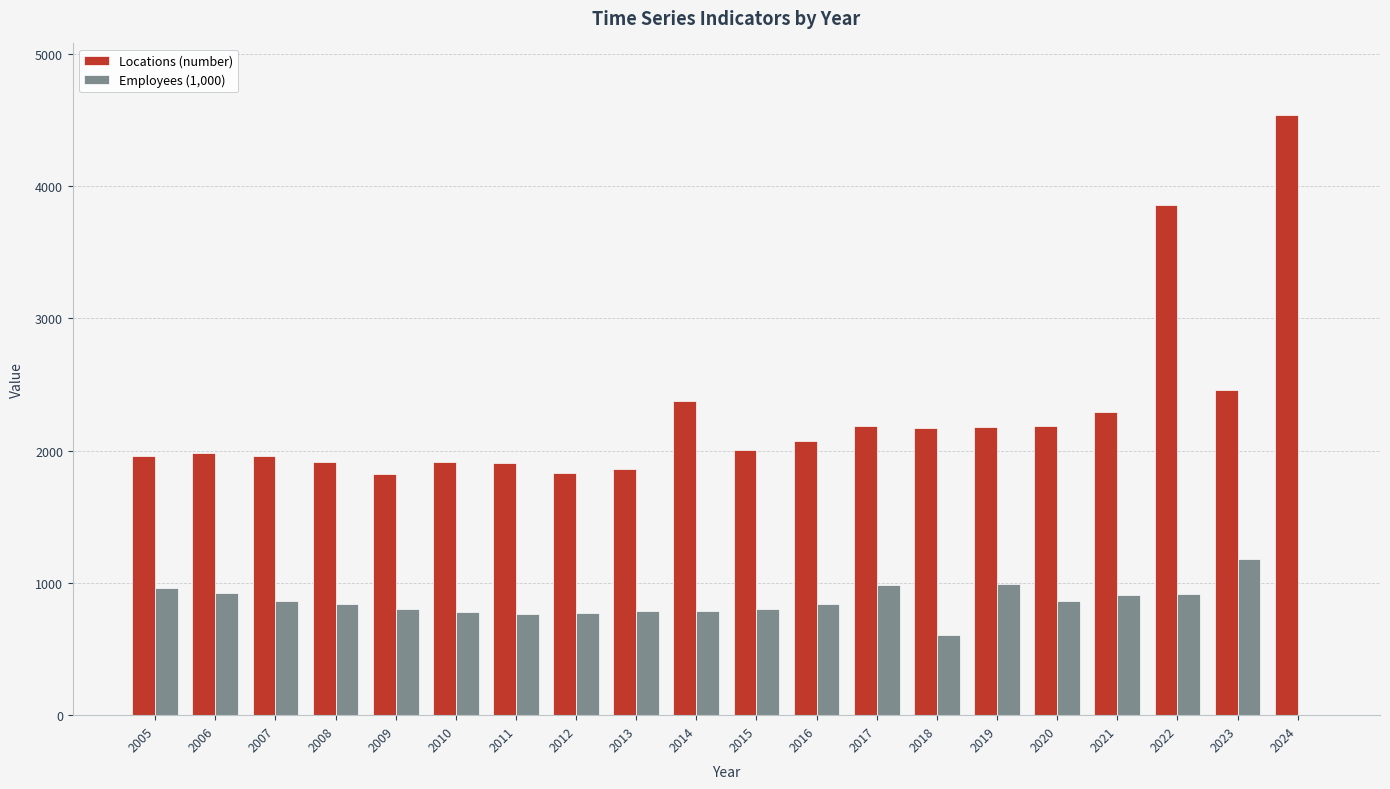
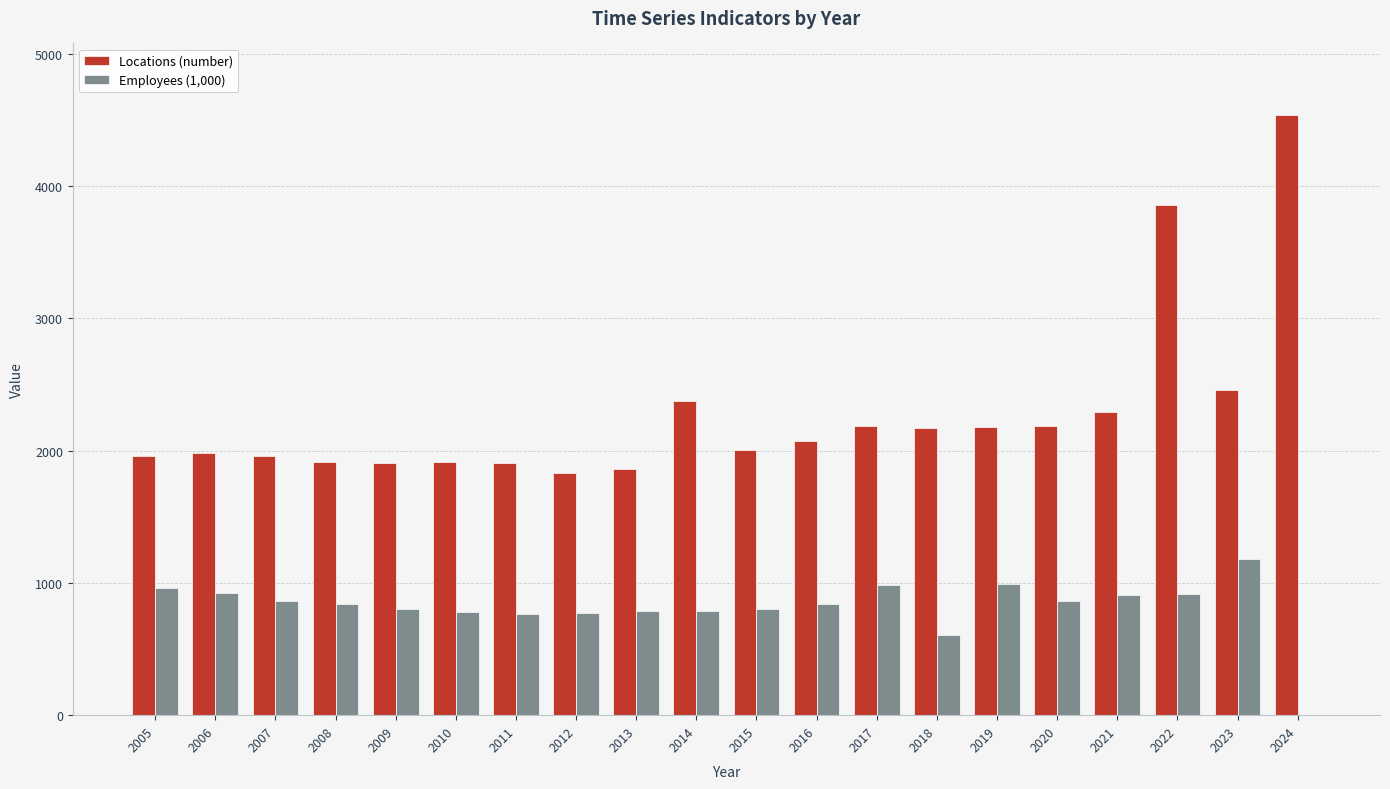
Locations (number), 2009: 1820 -> 1910
